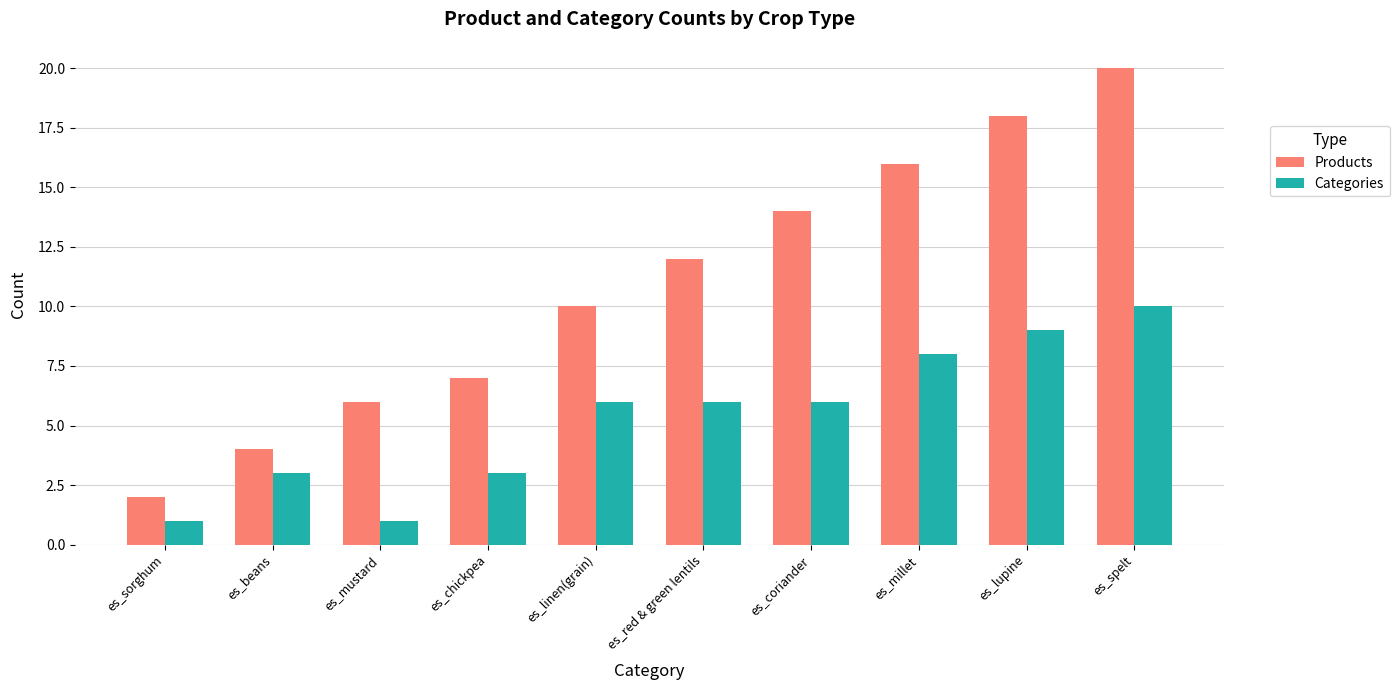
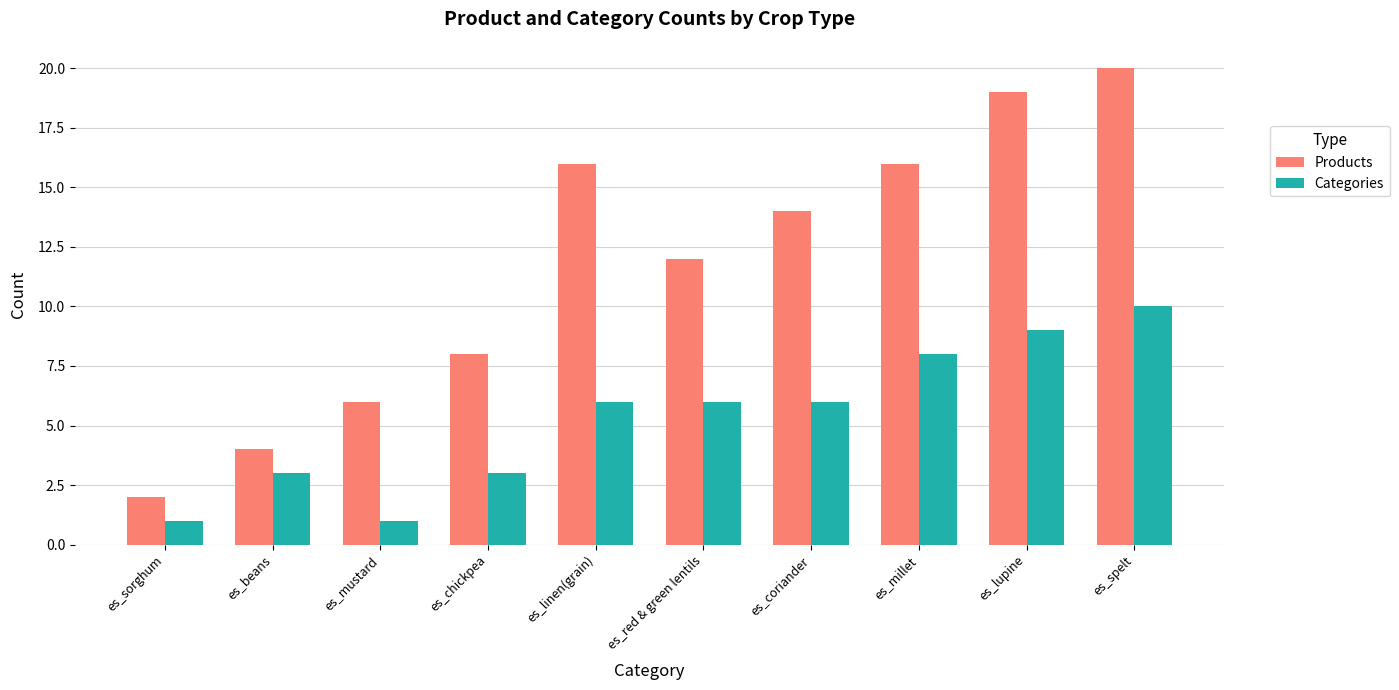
Products, es_chickpea: 7 -> 8
Products, es_linen(grain): 10 -> 16
Products, es_lupine: 18 -> 19
